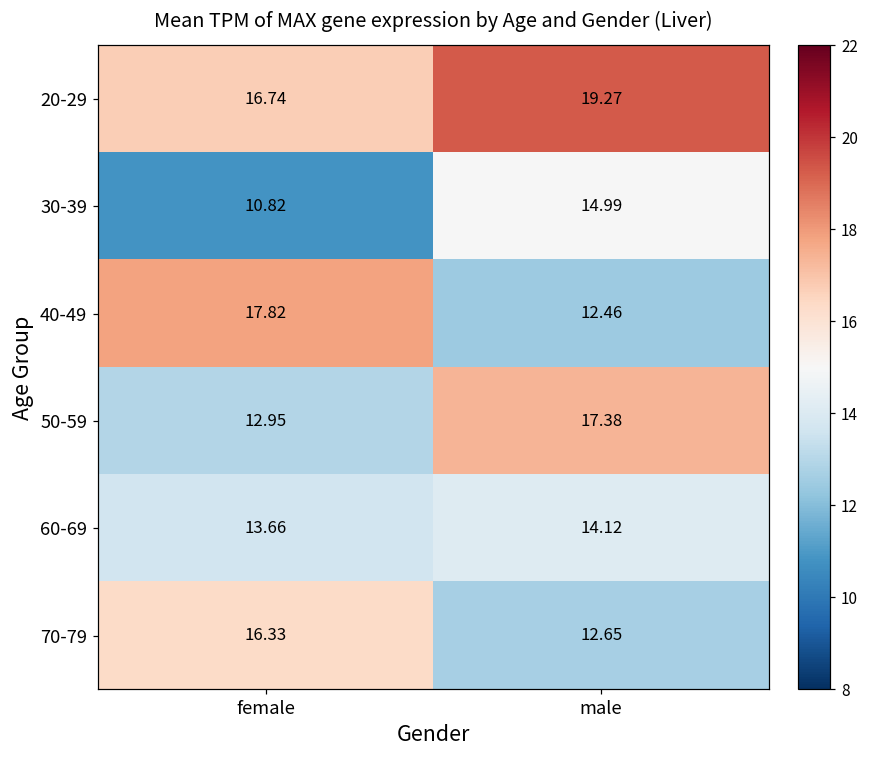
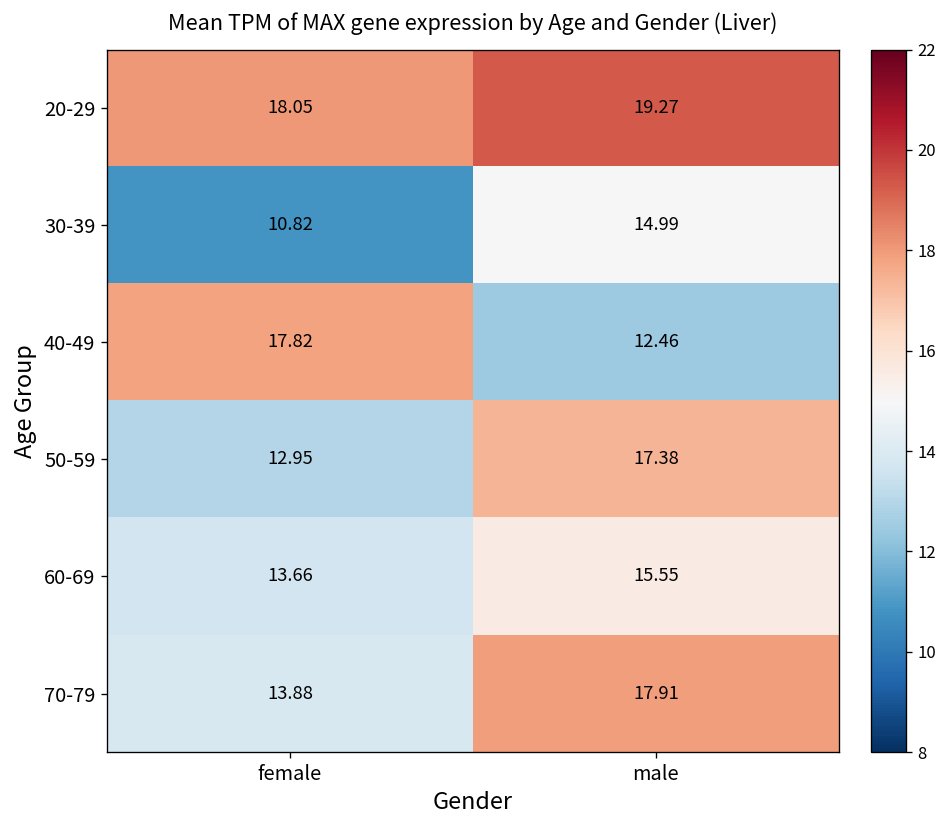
20-29, female: 16.74 -> 18.05
60-69, male: 14.12 -> 15.55
70-79, female: 16.33 -> 13.88
70-79, male: 12.65 -> 17.91
